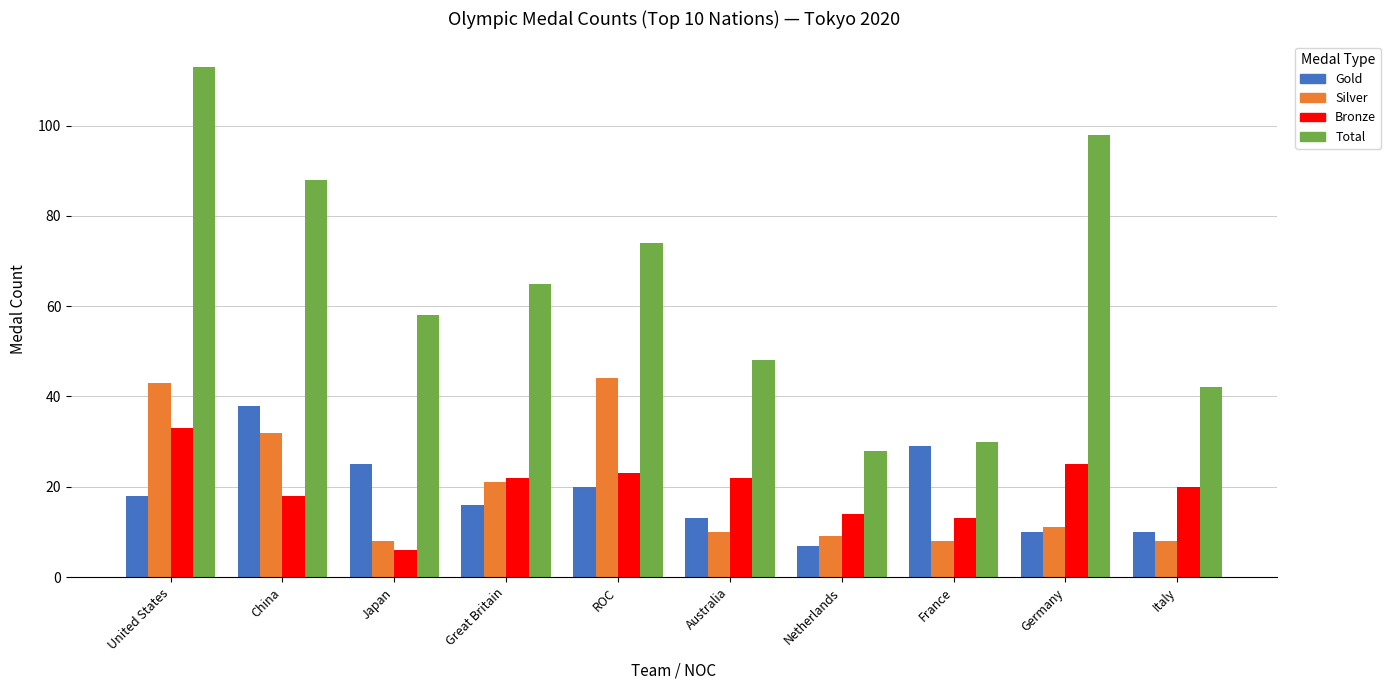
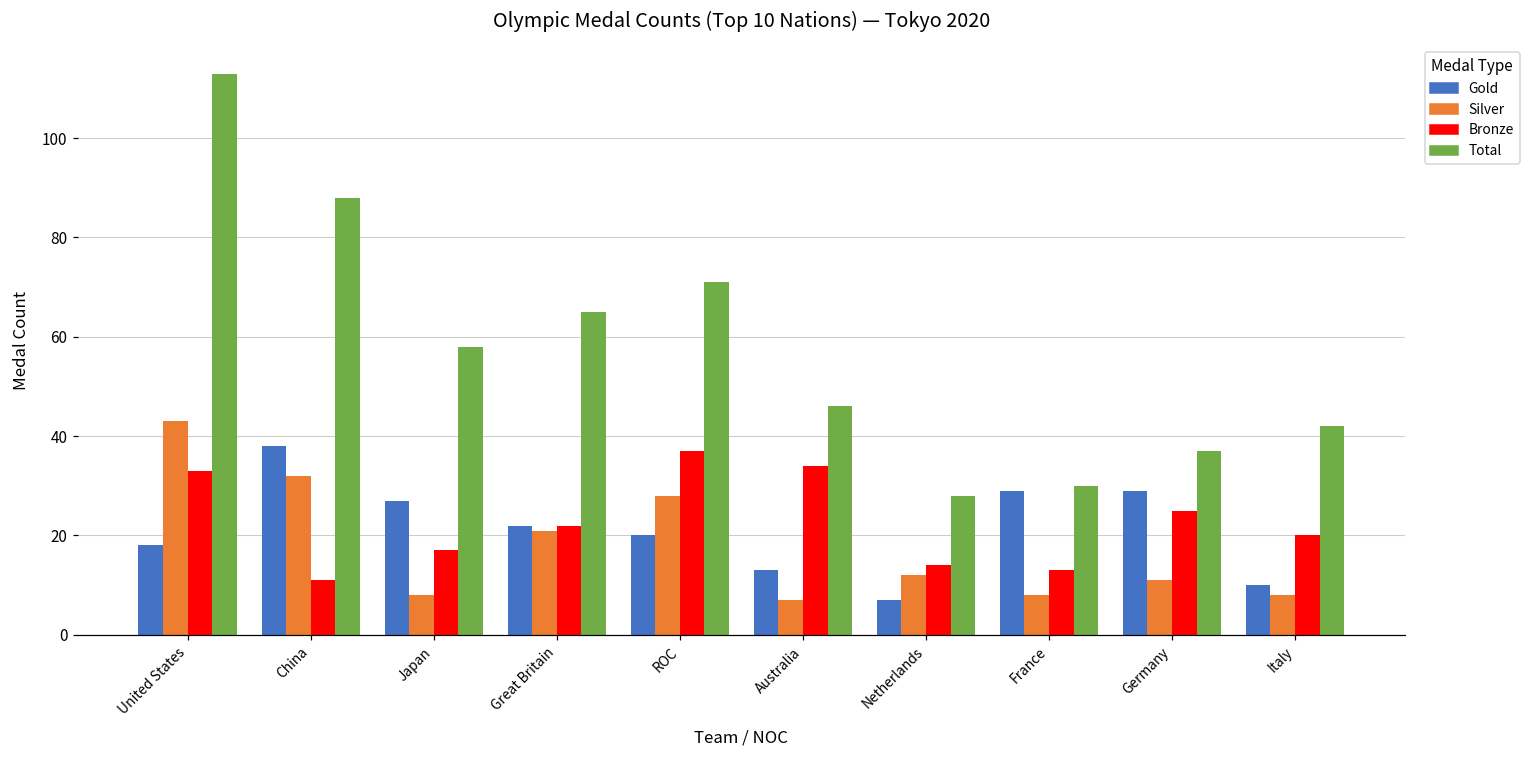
Bronze, China: 18 -> 11
Gold, Japan: 25 -> 27
Bronze, Japan: 6 -> 17
Gold, Great Britain: 16 -> 22
Silver, ROC: 44 -> 28
Bronze, ROC: 23 -> 37
Total, ROC: 74 -> 71
Silver, Australia: 10 -> 7
Bronze, Australia: 22 -> 34
Total, Australia: 48 -> 46
Silver, Netherlands: 9 -> 12
Gold, Germany: 10 -> 29
Total, Germany: 98 -> 37
